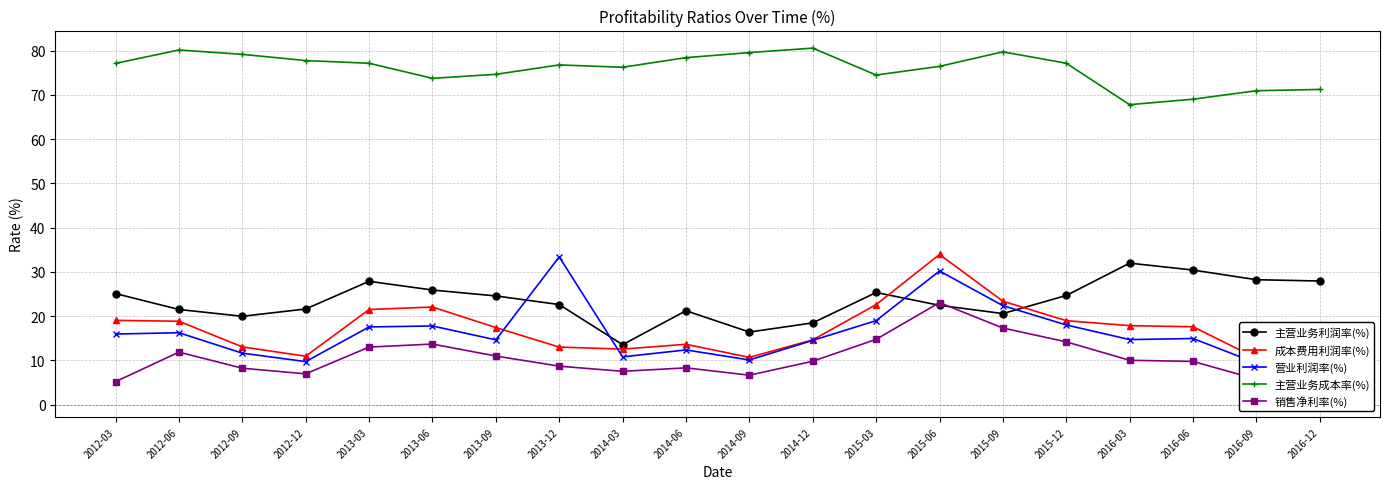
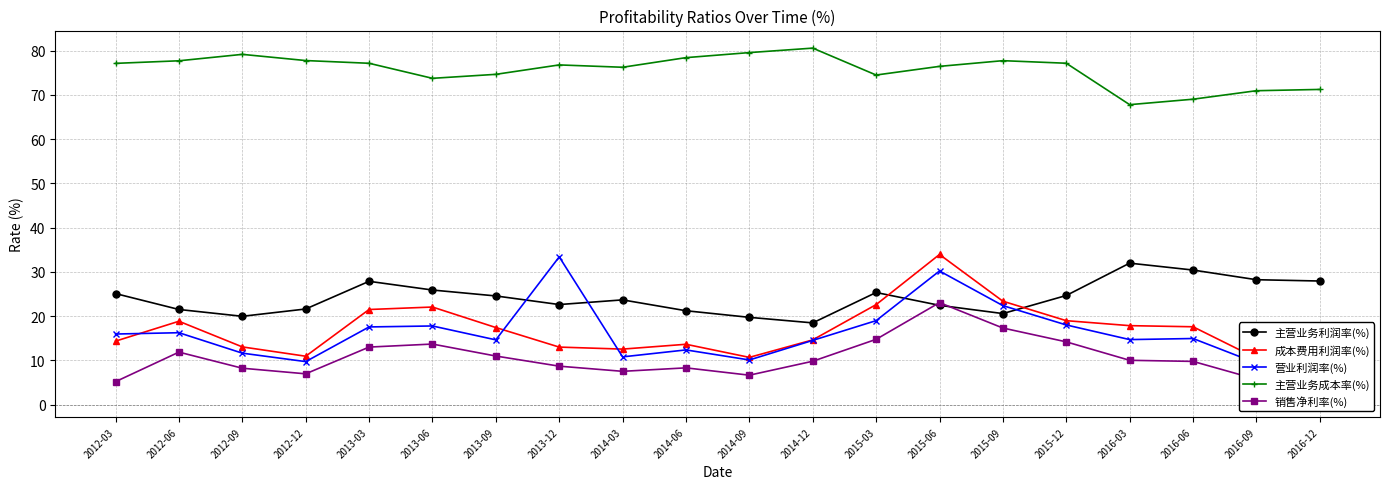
成本费用利润率(%), 2012-03: 19 -> 14
主营业务成本率(%), 2012-06: 80 -> 78
主营业务利润率(%), 2014-03: 14 -> 24
主营业务利润率(%), 2014-09: 16 -> 20
主营业务成本率(%), 2015-09: 80 -> 78
